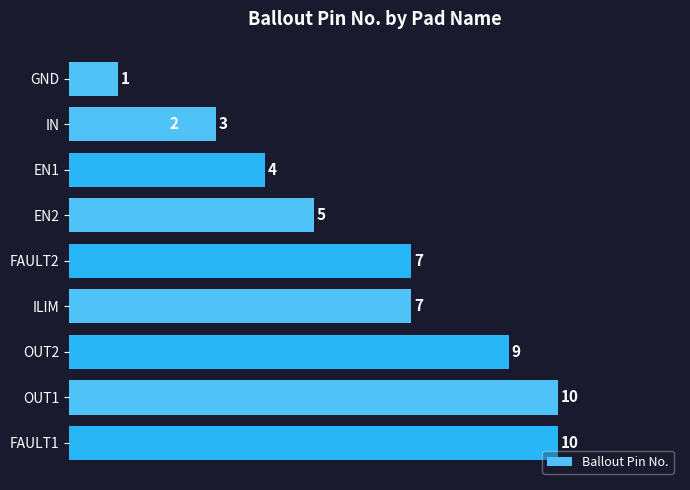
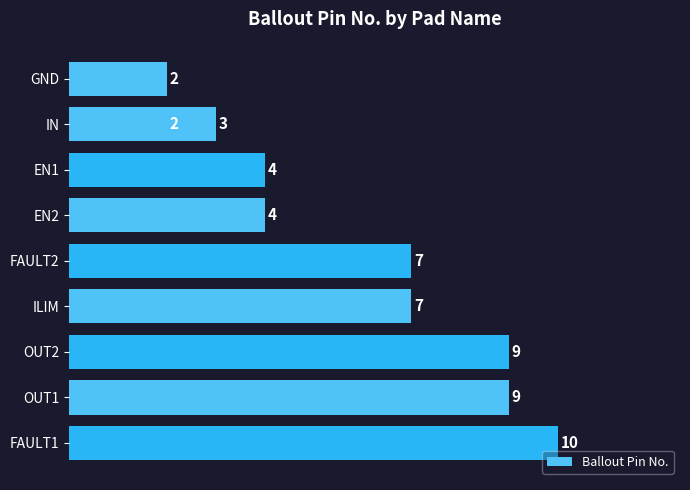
GND: 1 -> 2
EN2: 5 -> 4
OUT1: 10 -> 9
